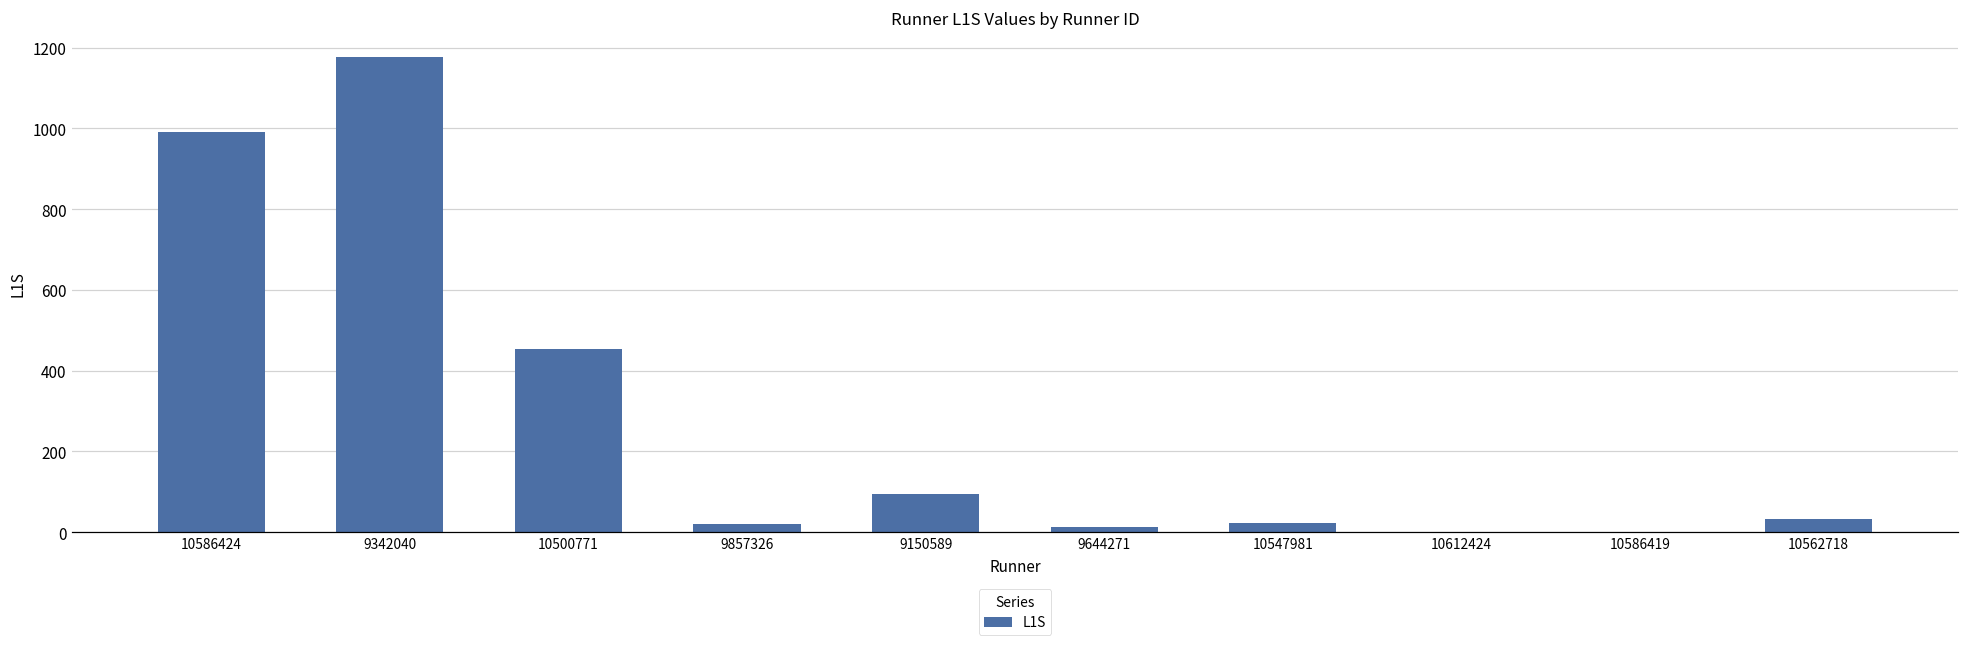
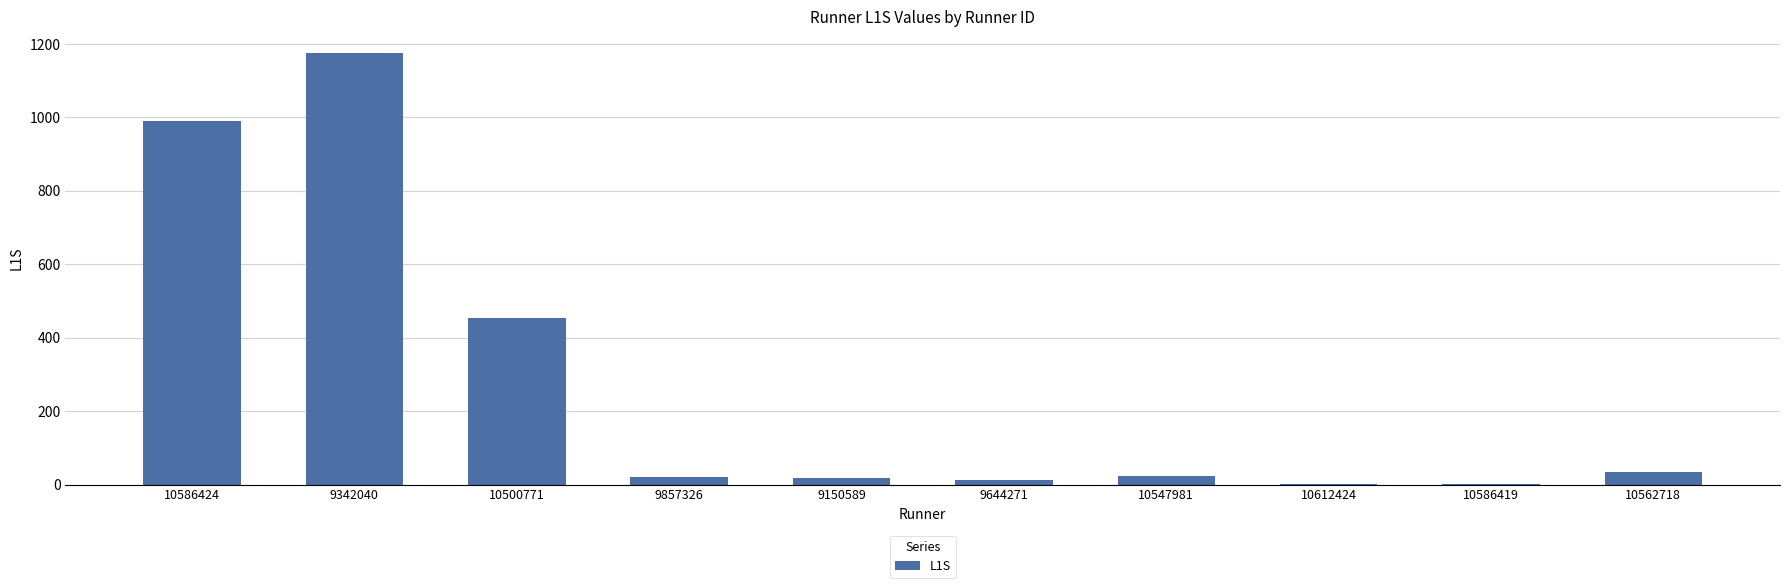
9150589: 100 -> 20
